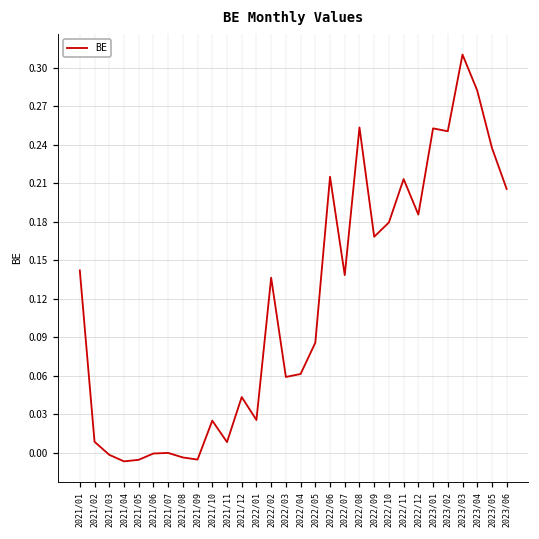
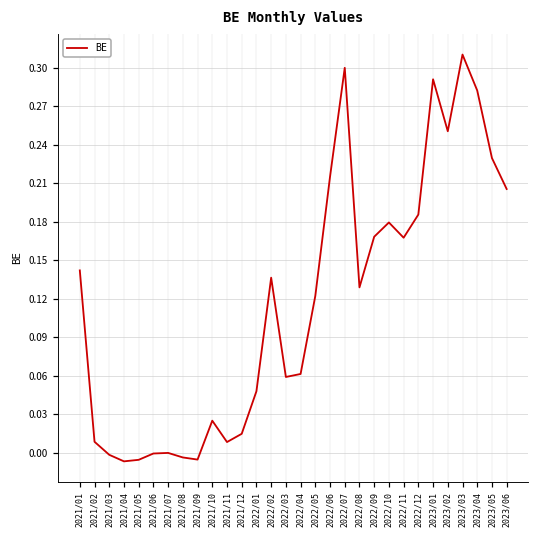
2021/12: 0.043 -> 0.015
2022/01: 0.025 -> 0.048
2022/05: 0.086 -> 0.122
2022/07: 0.138 -> 0.300
2022/08: 0.254 -> 0.129
2022/11: 0.213 -> 0.168
2023/01: 0.253 -> 0.291
2023/05: 0.238 -> 0.230
